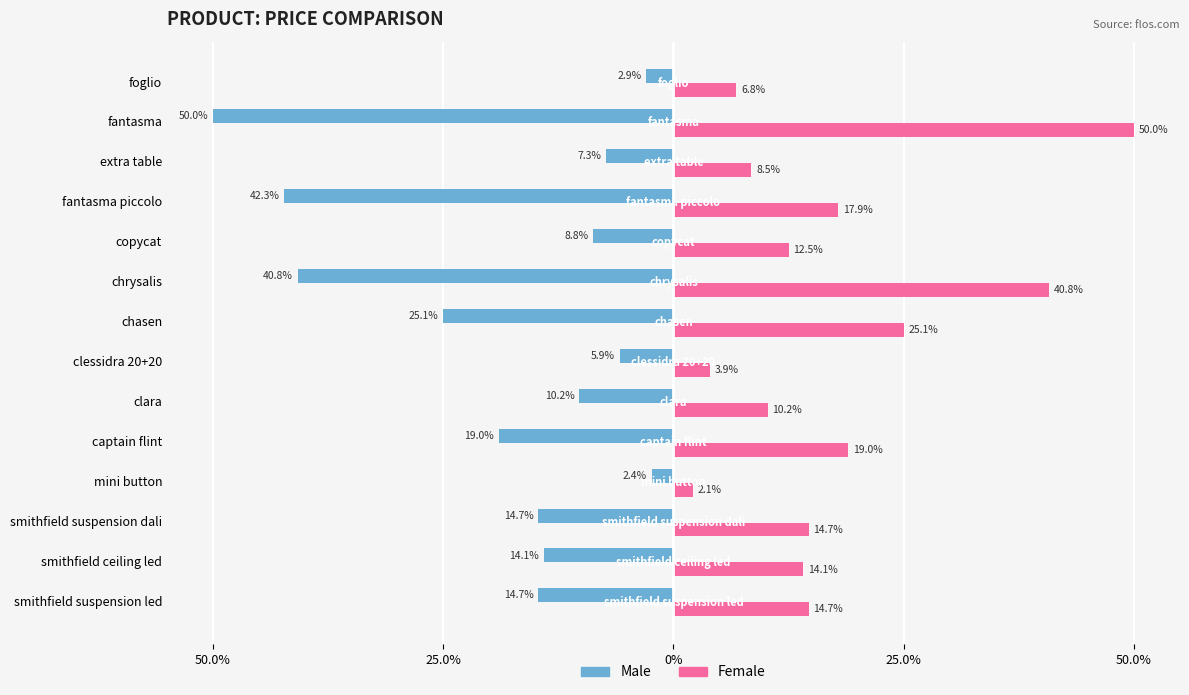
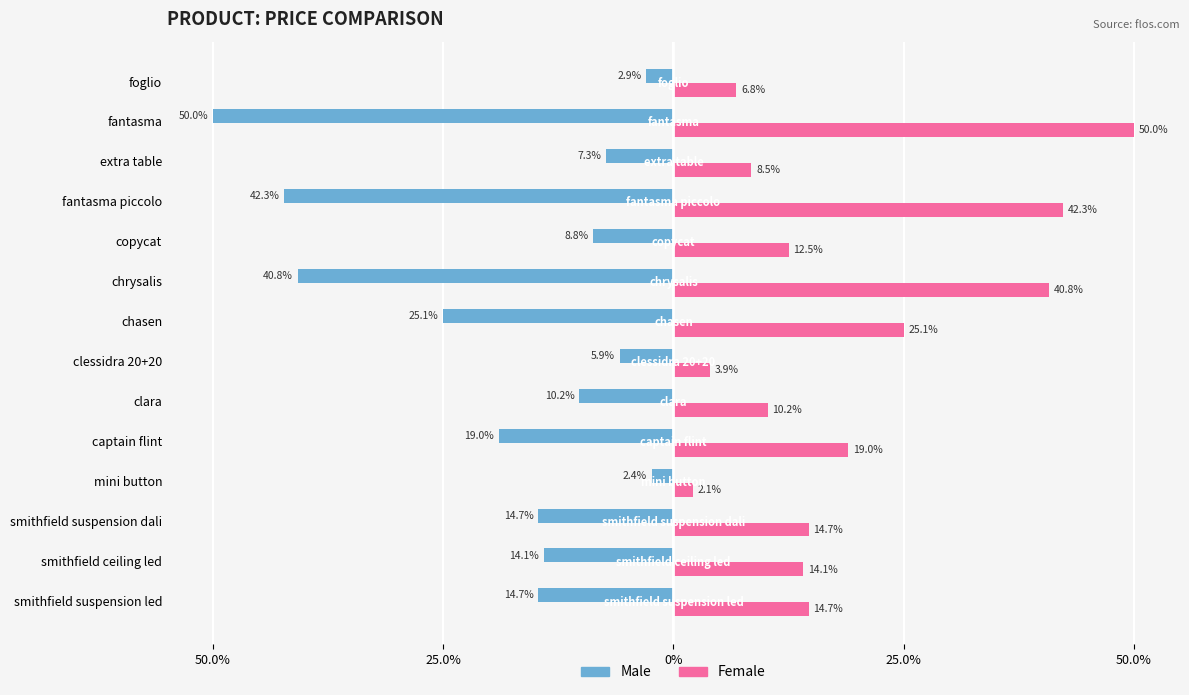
Female, fantasma piccolo: 17.9% -> 42.3%
